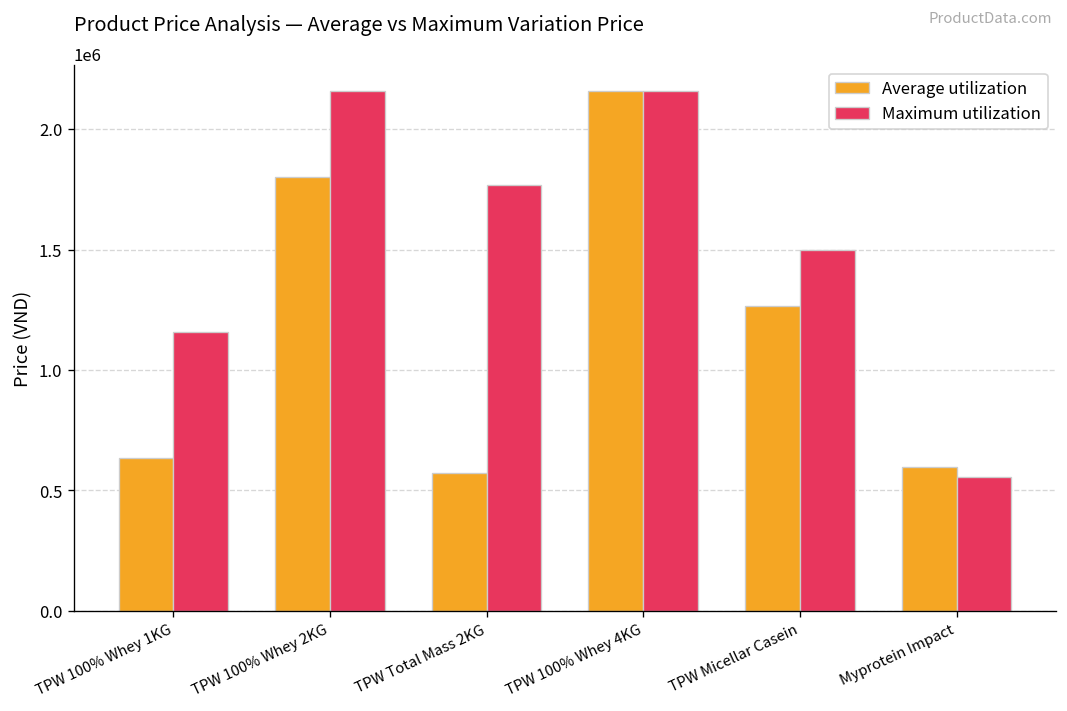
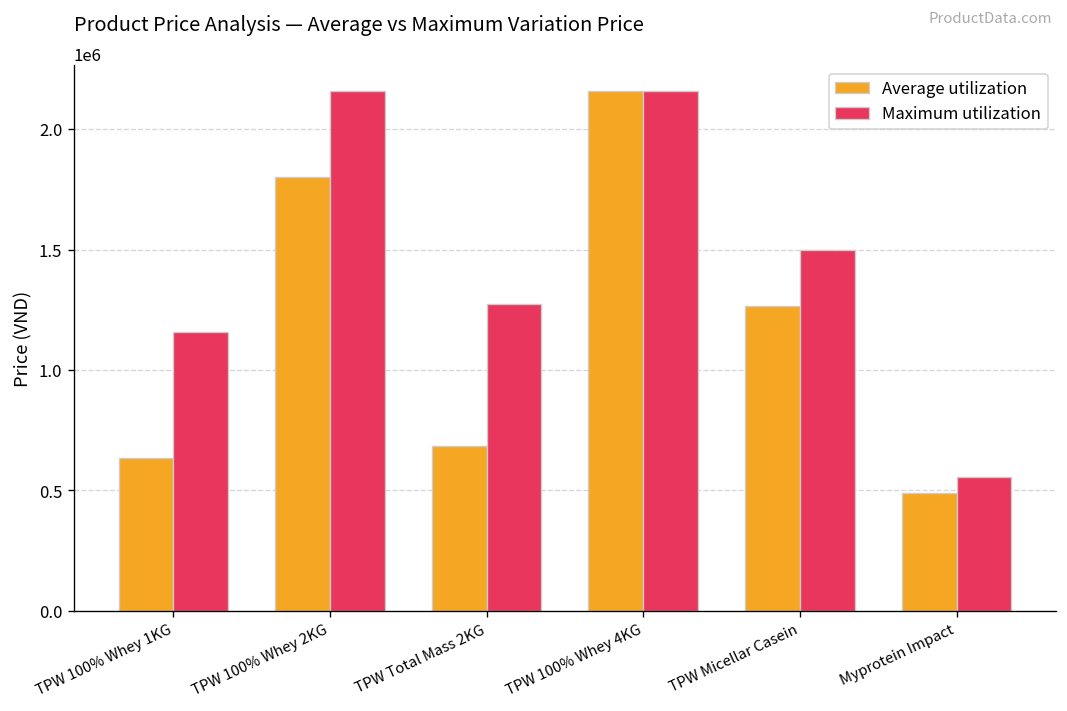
Average utilization, TPW Total Mass 2KG: 570000 -> 690000
Maximum utilization, TPW Total Mass 2KG: 1770000 -> 1270000
Average utilization, Myprotein Impact: 600000 -> 490000
